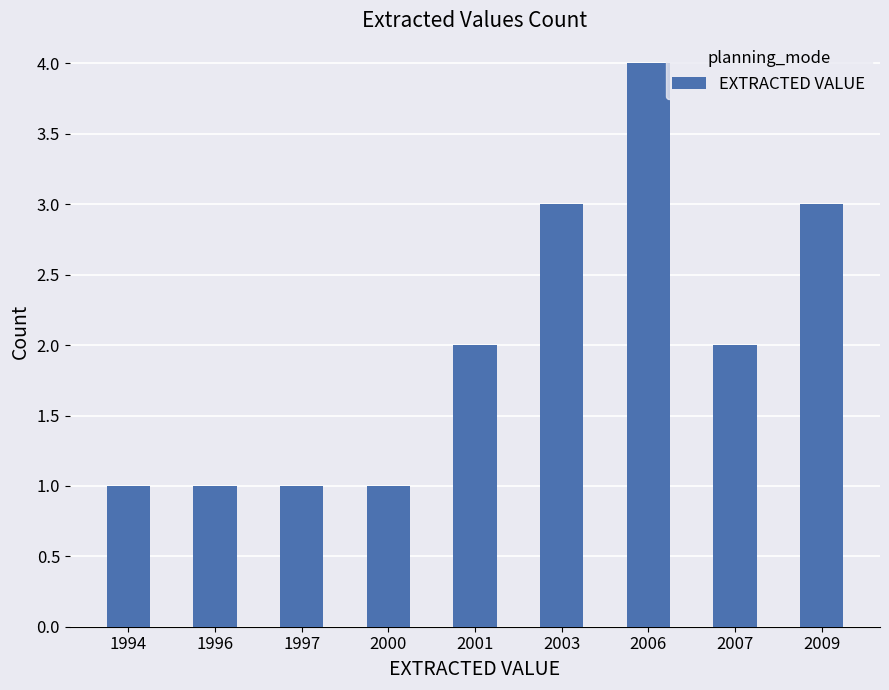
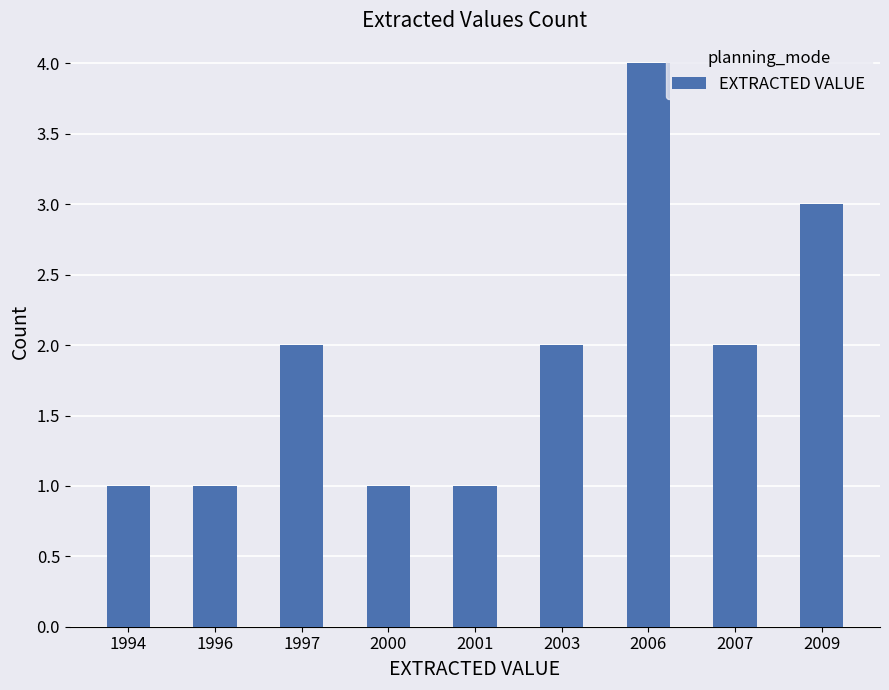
1997: 1 -> 2
2001: 2 -> 1
2003: 3 -> 2
